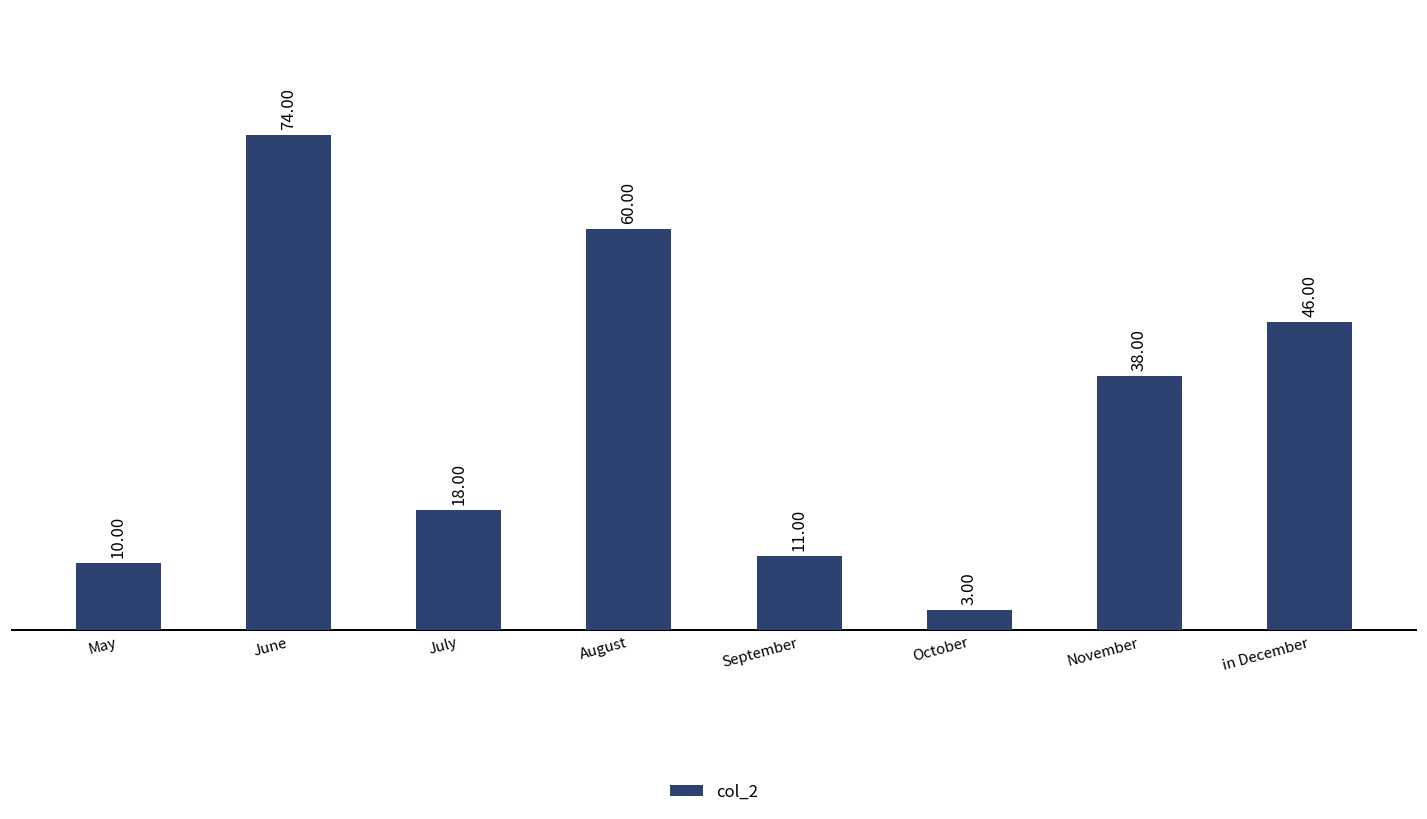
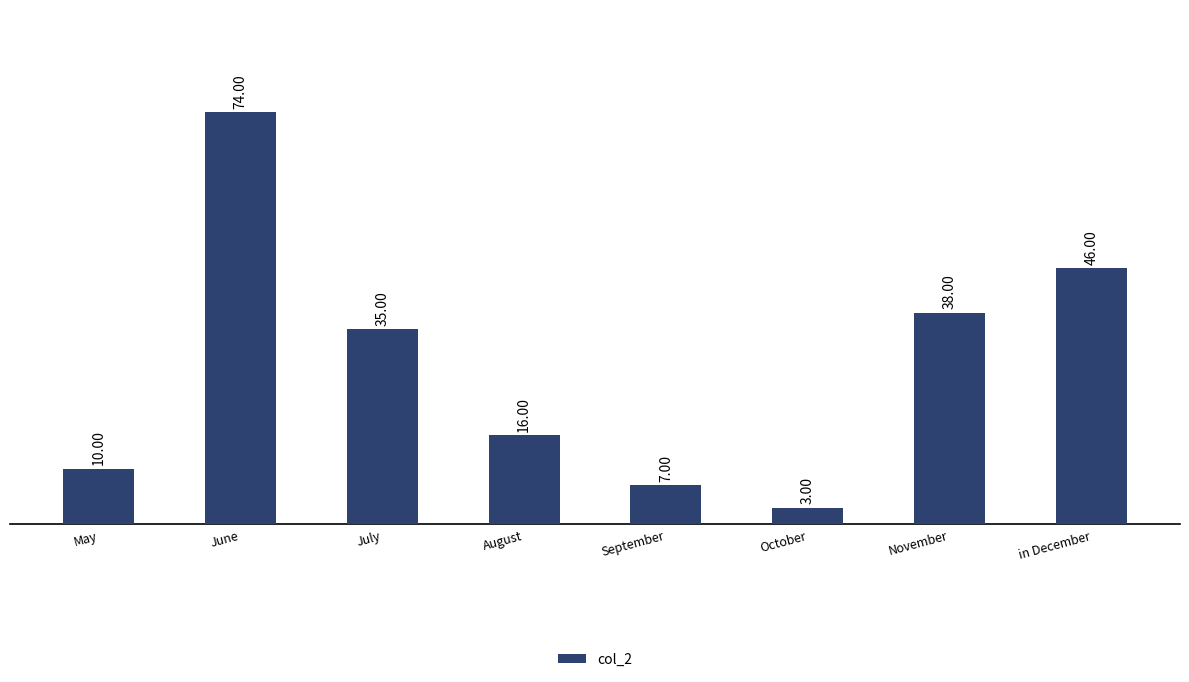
July: 18.00 -> 35.00
August: 60.00 -> 16.00
September: 11.00 -> 7.00
